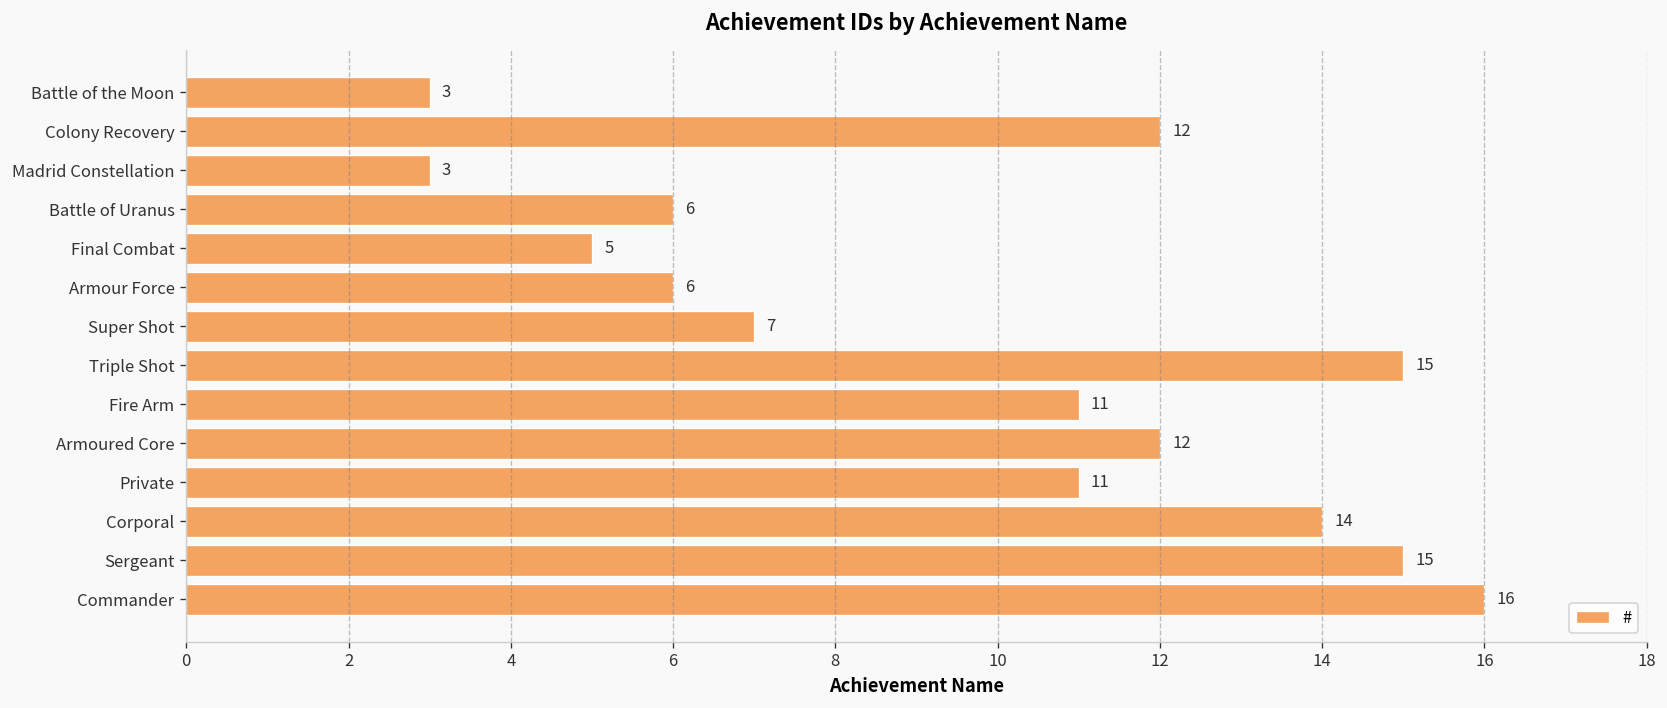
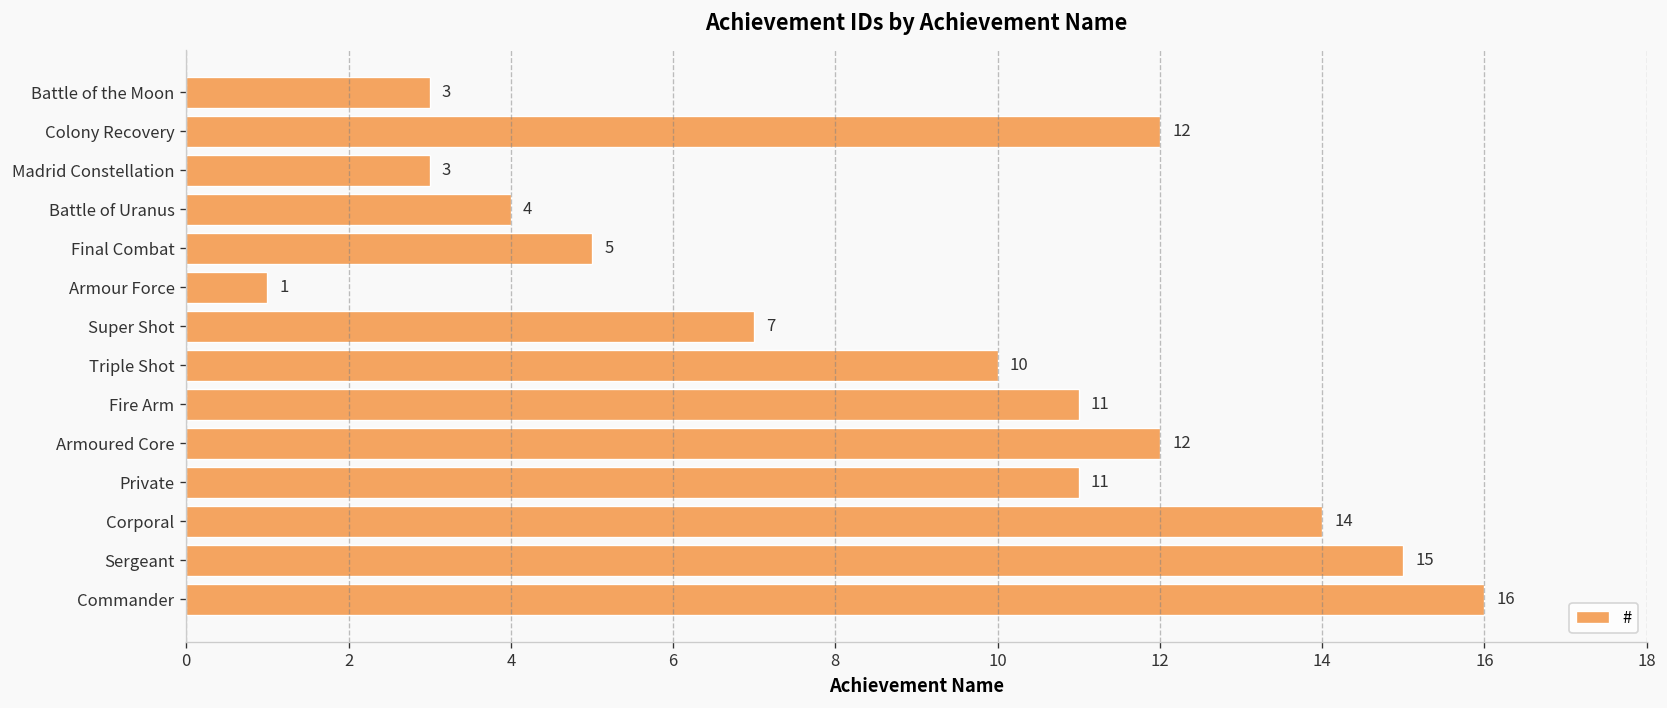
Battle of Uranus: 6 -> 4
Armour Force: 6 -> 1
Triple Shot: 15 -> 10
